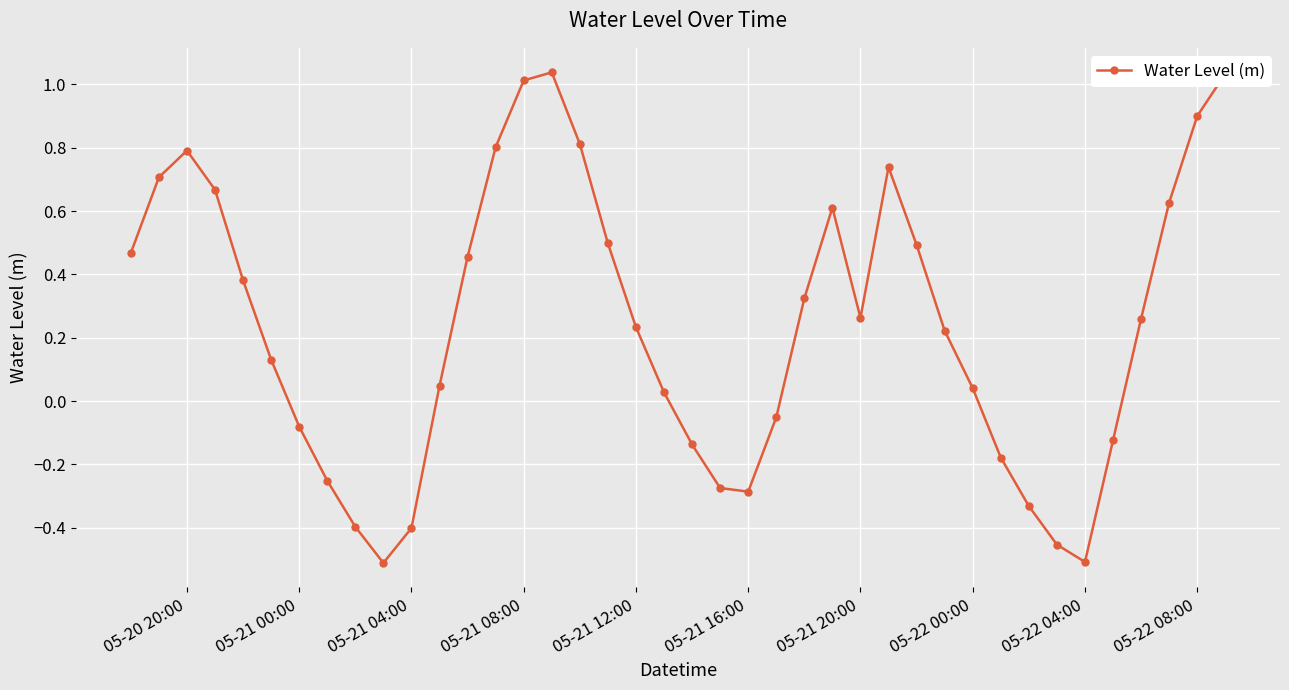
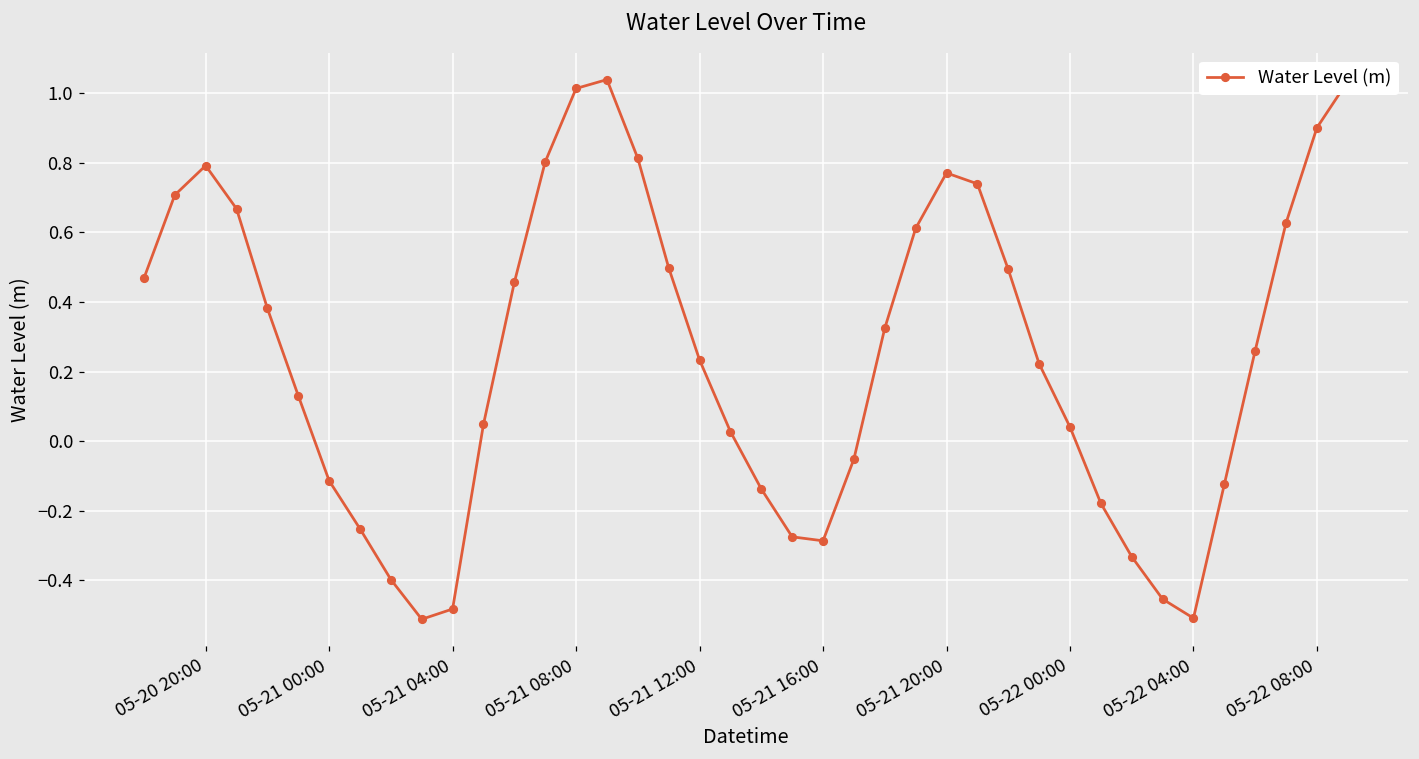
05-21 00:00: -0.08 -> -0.11
05-21 04:00: -0.40 -> -0.48
05-21 20:00: 0.26 -> 0.77
